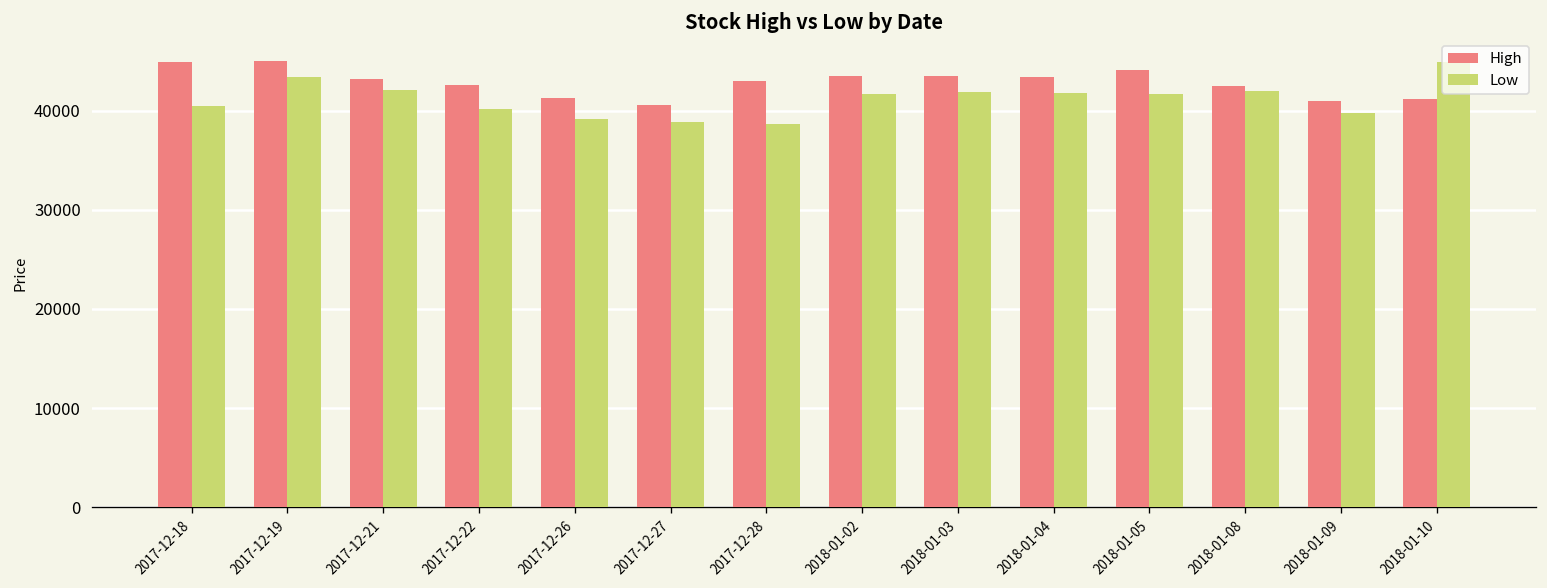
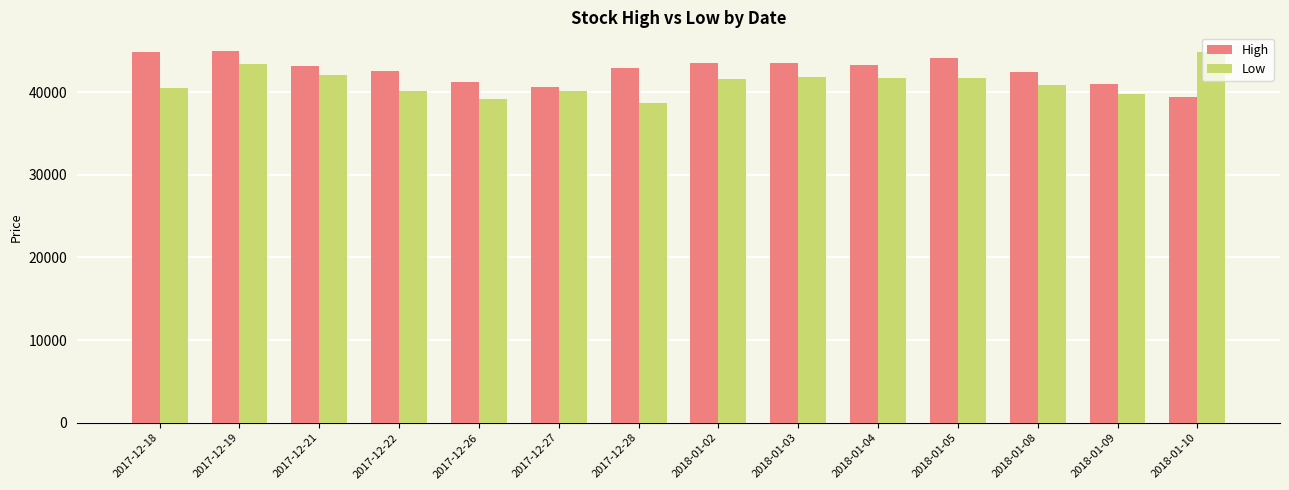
Low, 2017-12-27: 39000 -> 40000
Low, 2018-01-08: 42000 -> 41000
High, 2018-01-10: 41000 -> 39000
